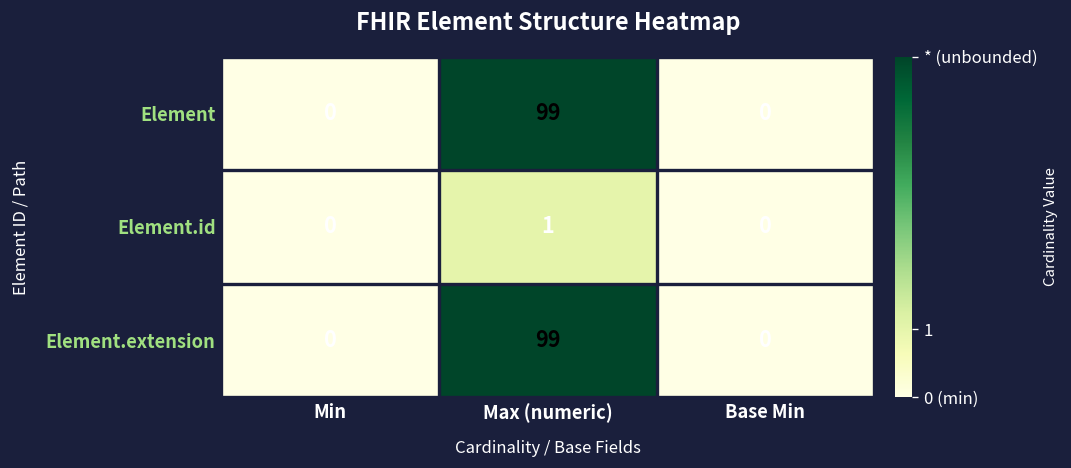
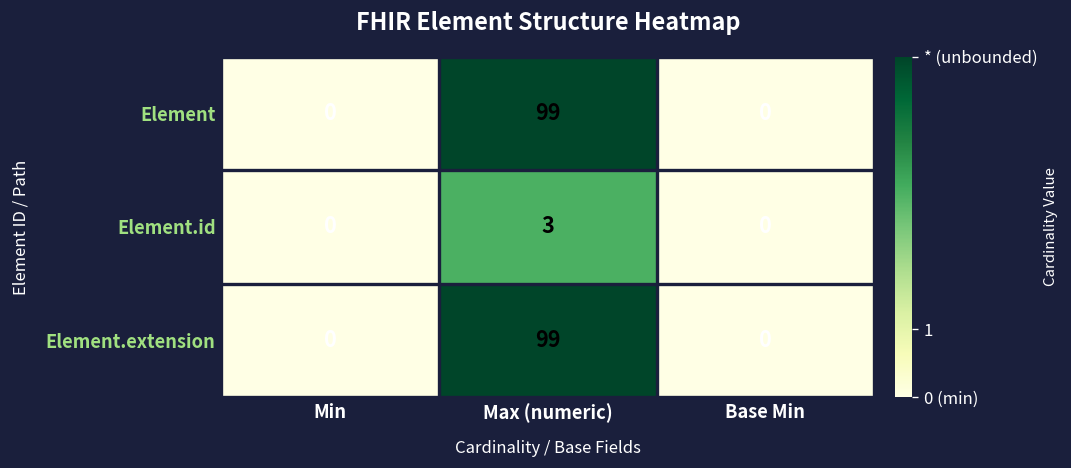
Element.id, Max (numeric): 1 -> 3
